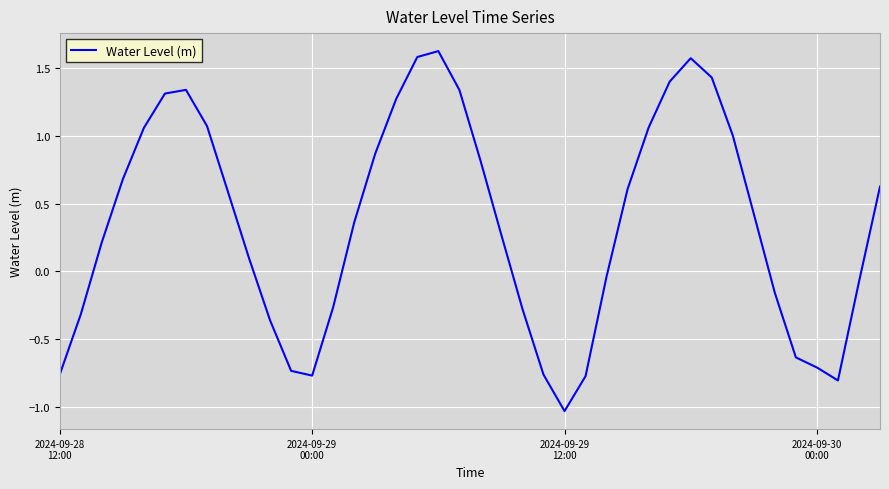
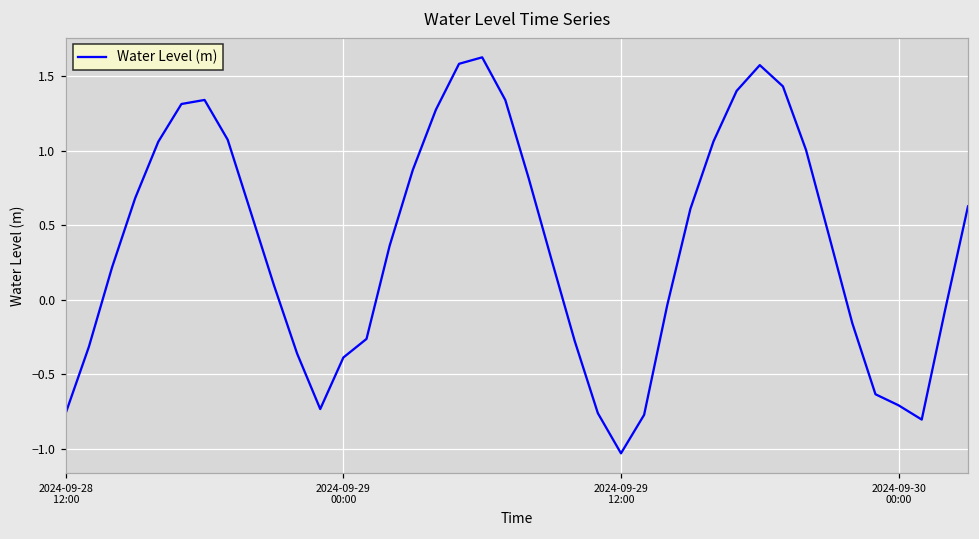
2024-09-29 00:00: -0.77 -> -0.39
